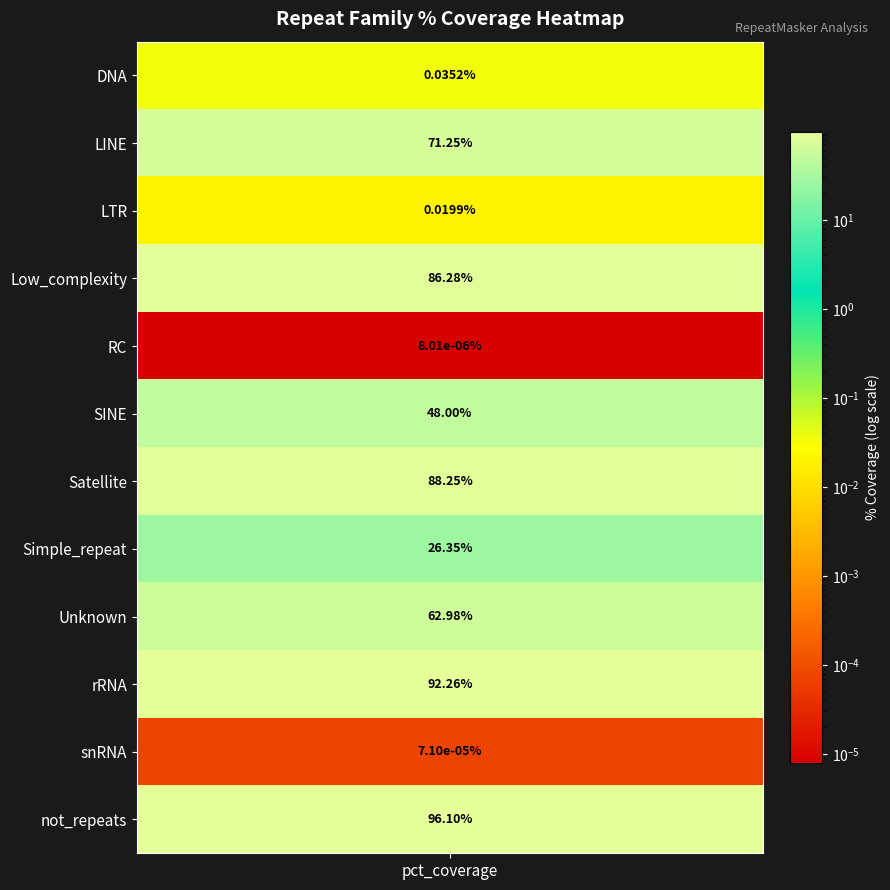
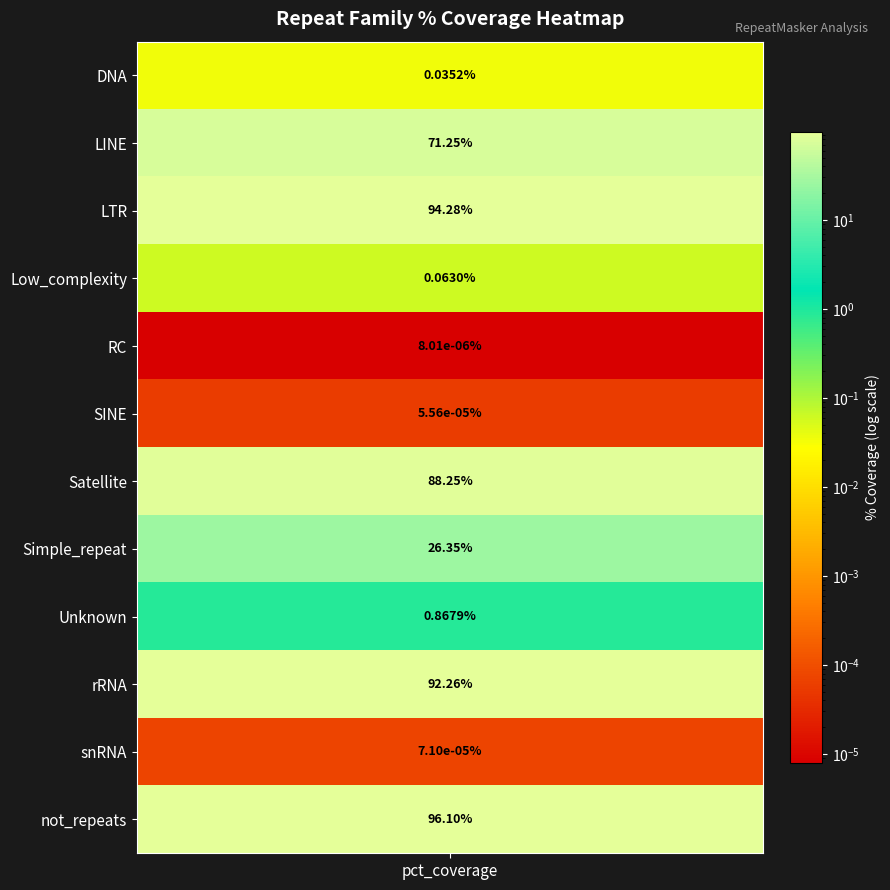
LTR, pct_coverage: 0.0199% -> 94.28%
Low_complexity, pct_coverage: 86.28% -> 0.0630%
SINE, pct_coverage: 48.00% -> 5.56e-05%
Unknown, pct_coverage: 62.98% -> 0.8679%
